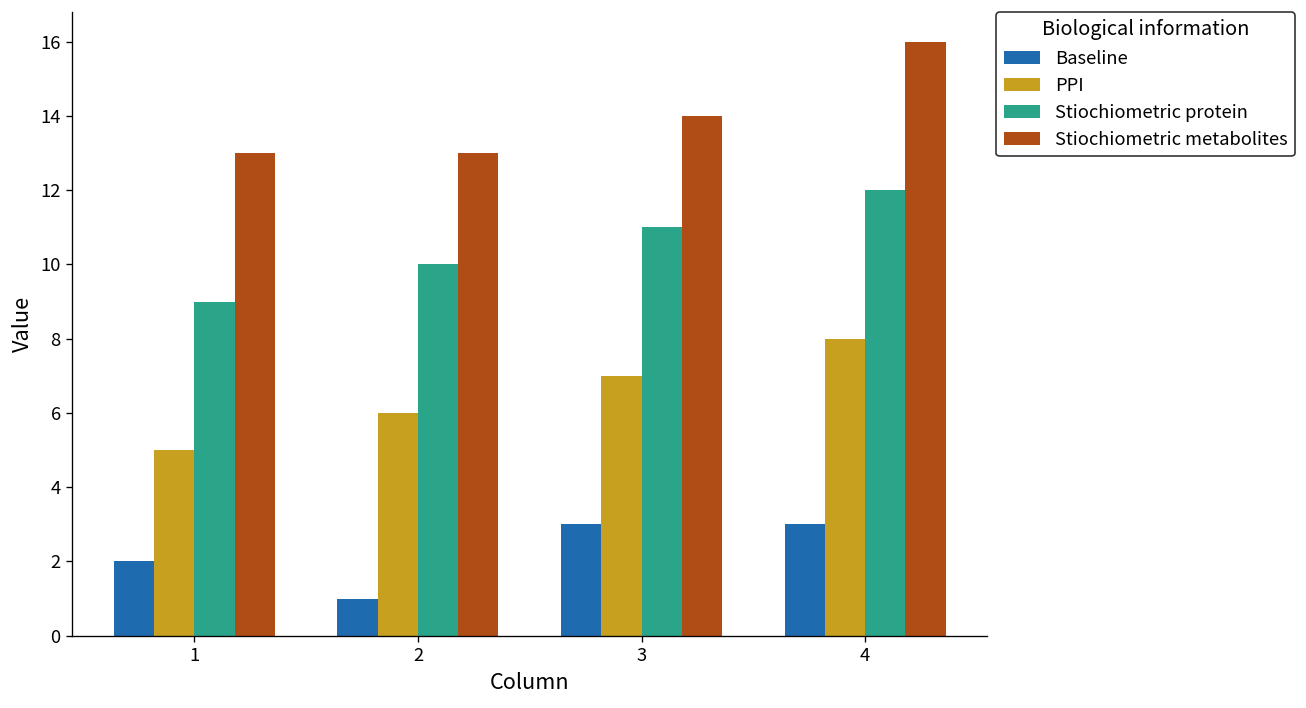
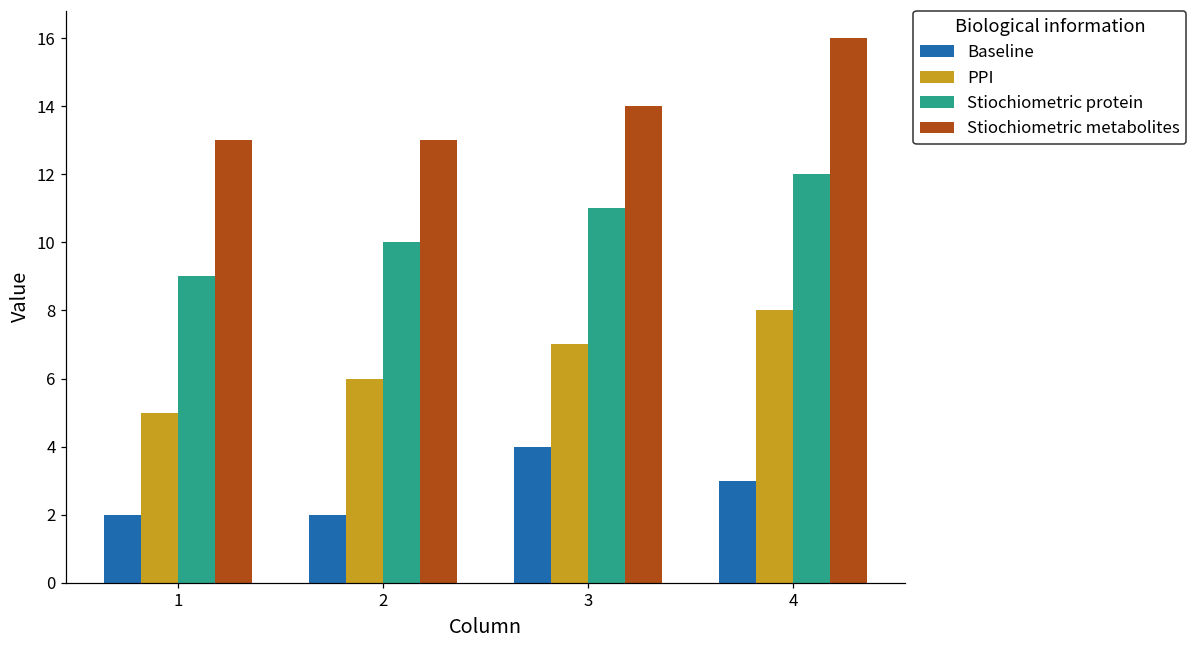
Baseline, 2: 1 -> 2
Baseline, 3: 3 -> 4
